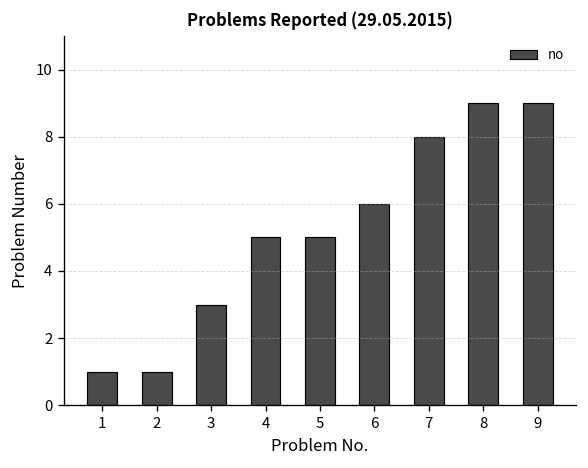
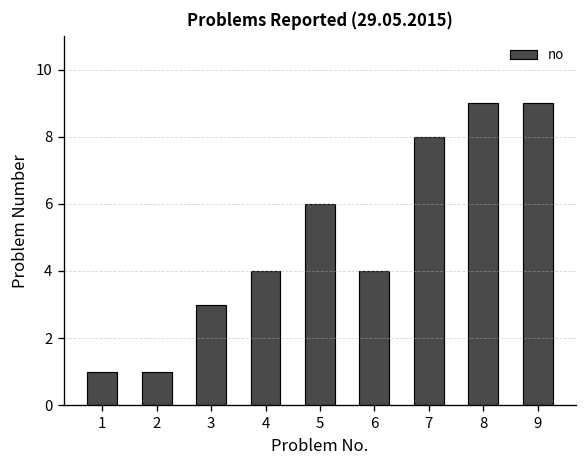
4: 5 -> 4
5: 5 -> 6
6: 6 -> 4
